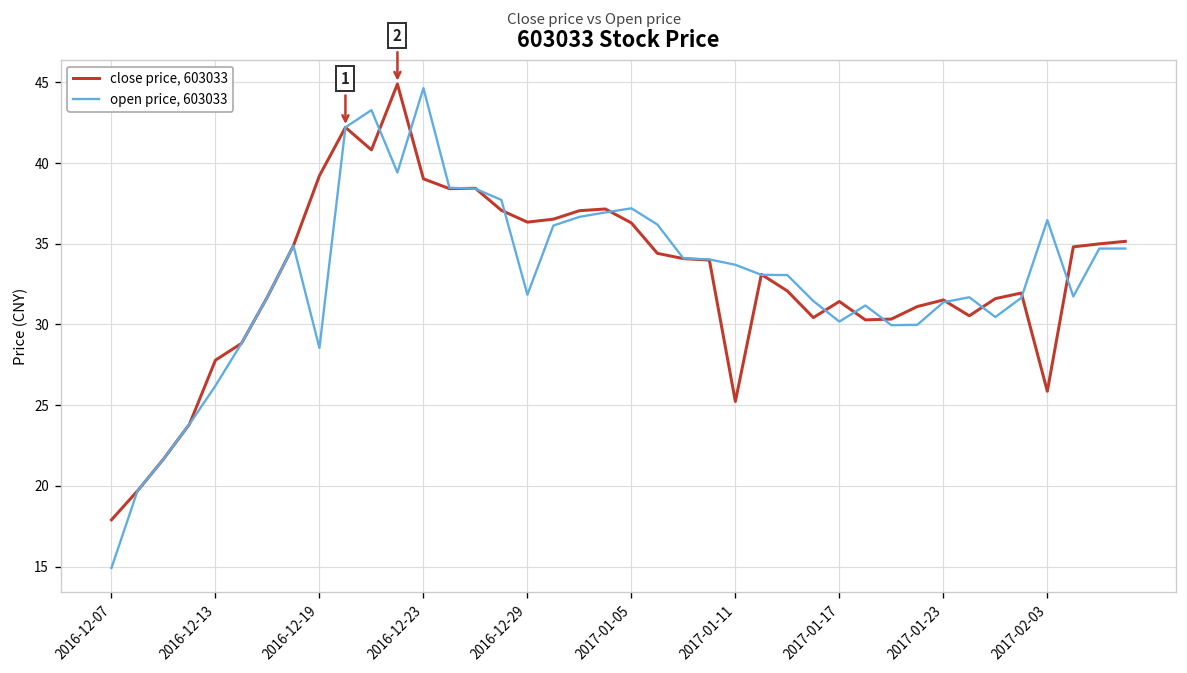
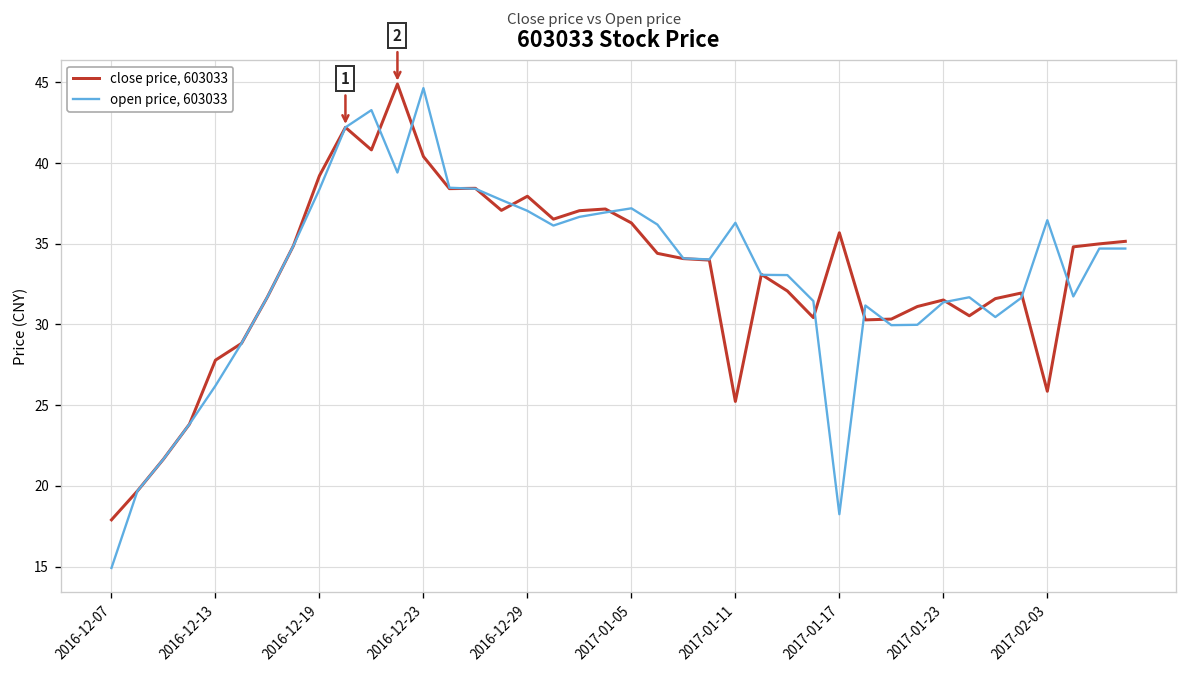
open price, 603033, 2016-12-19: 28.5 -> 38.4
close price, 603033, 2016-12-23: 39.0 -> 40.4
close price, 603033, 2016-12-29: 36.3 -> 37.9
open price, 603033, 2016-12-29: 31.8 -> 37.0
open price, 603033, 2017-01-11: 33.7 -> 36.3
close price, 603033, 2017-01-17: 31.4 -> 35.7
open price, 603033, 2017-01-17: 30.2 -> 18.2
